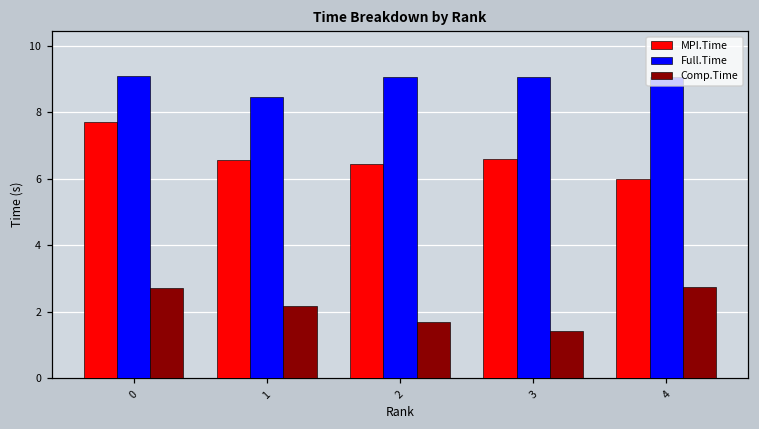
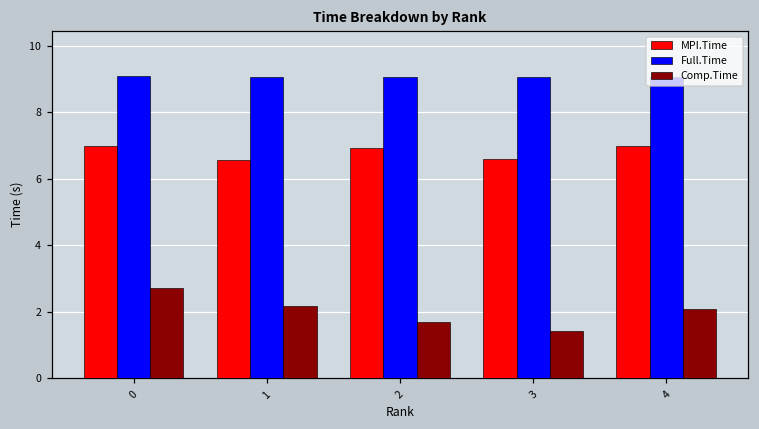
MPI.Time, 0: 7.7 -> 7.0
Full.Time, 1: 8.5 -> 9.1
MPI.Time, 2: 6.5 -> 6.9
MPI.Time, 4: 6.0 -> 7.0
Comp.Time, 4: 2.7 -> 2.1
